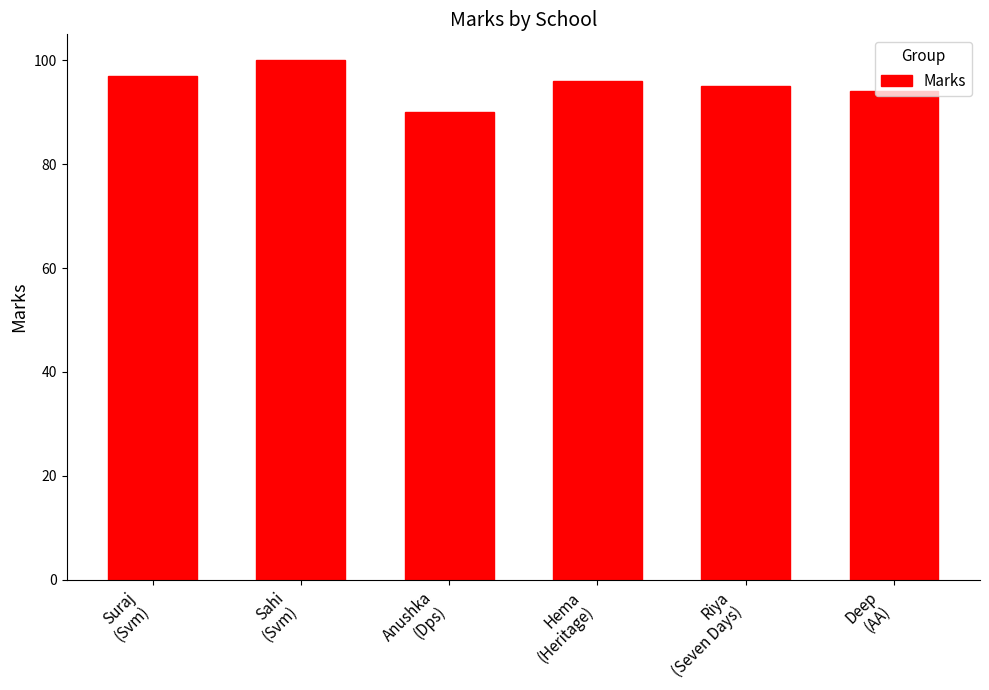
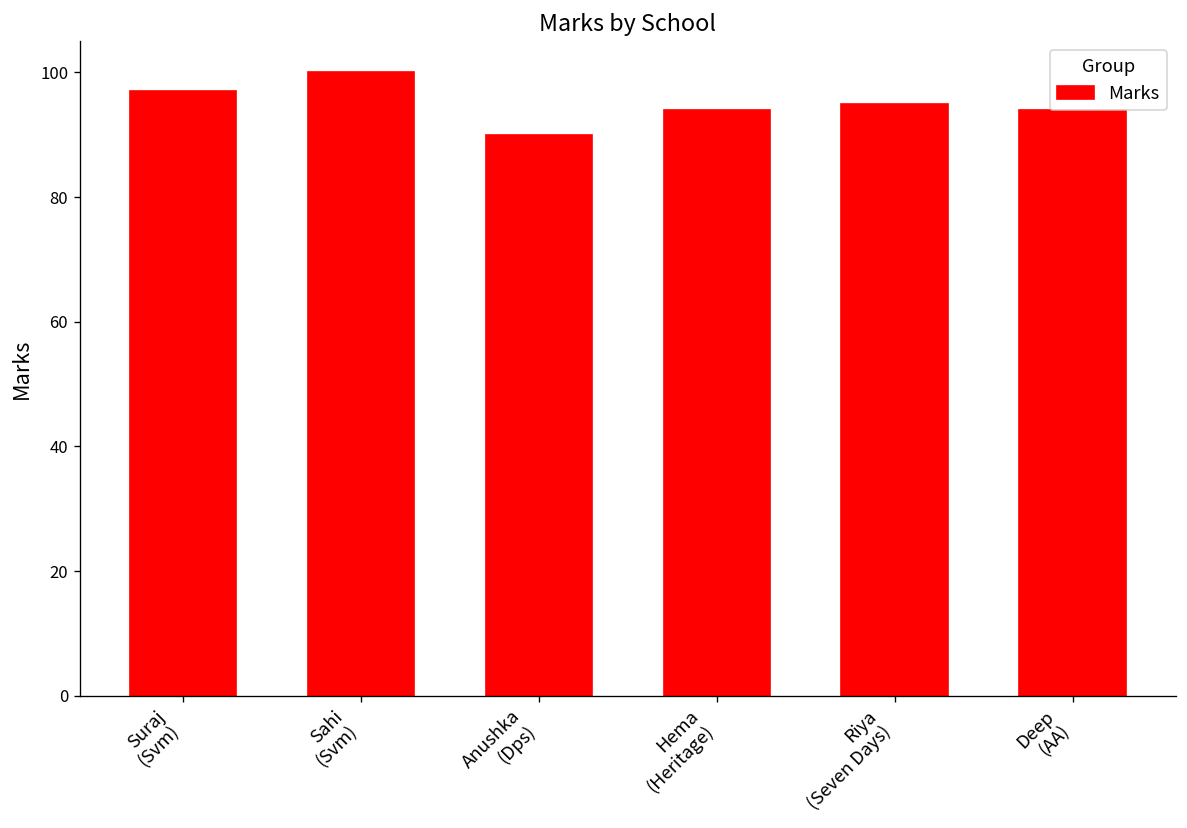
Hema (Heritage): 96 -> 94
